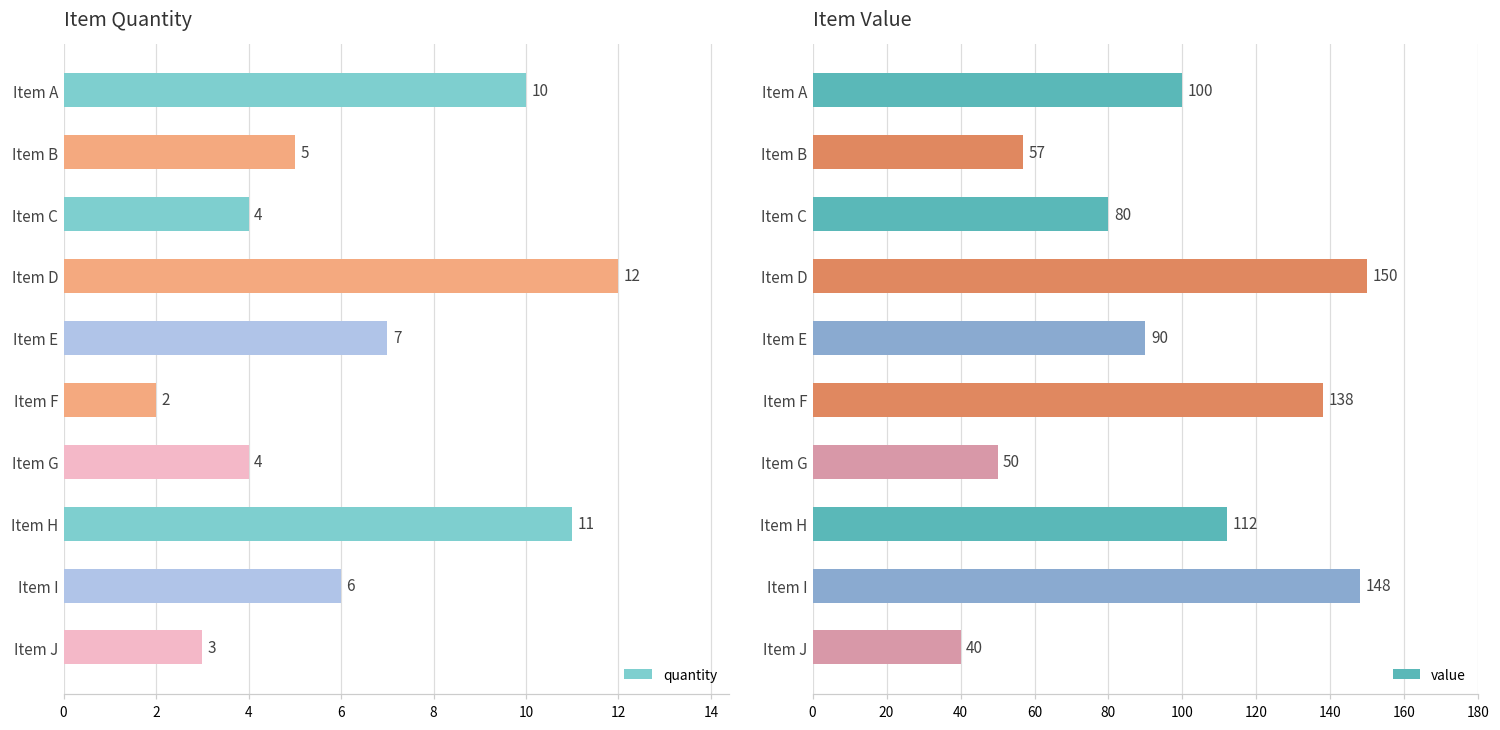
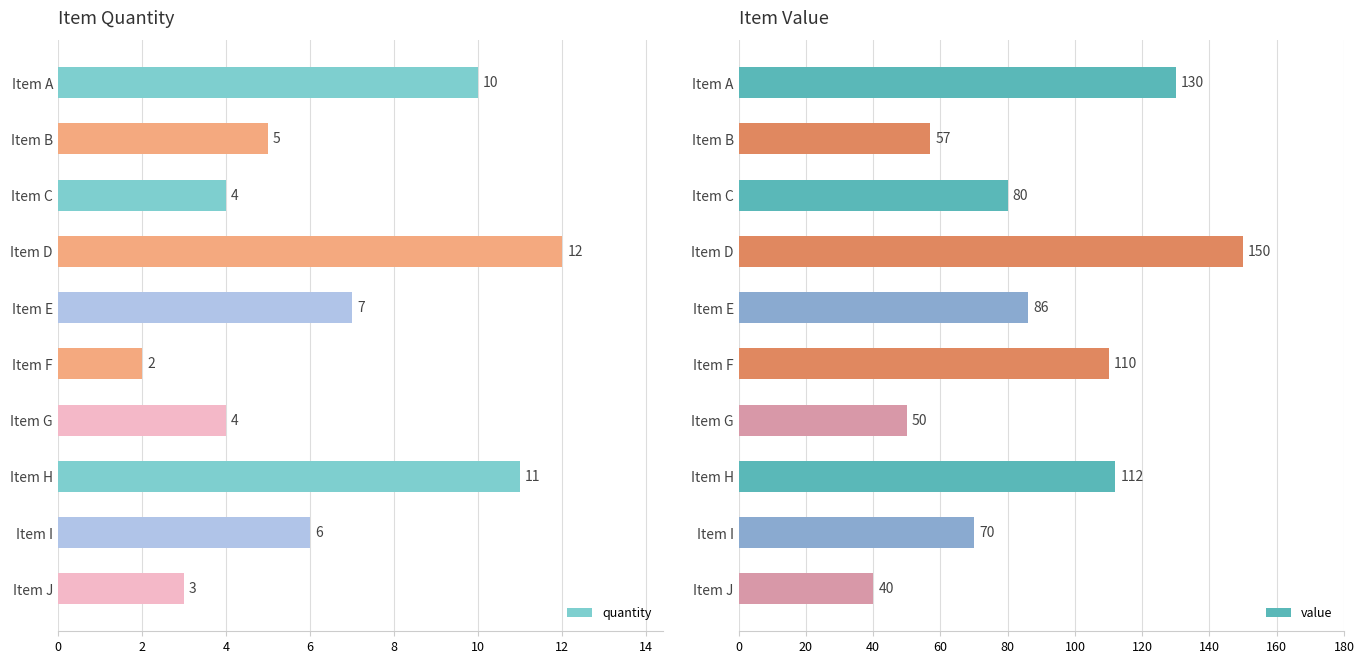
Item Value, Item A: 100 -> 130
Item Value, Item E: 90 -> 86
Item Value, Item F: 138 -> 110
Item Value, Item I: 148 -> 70
